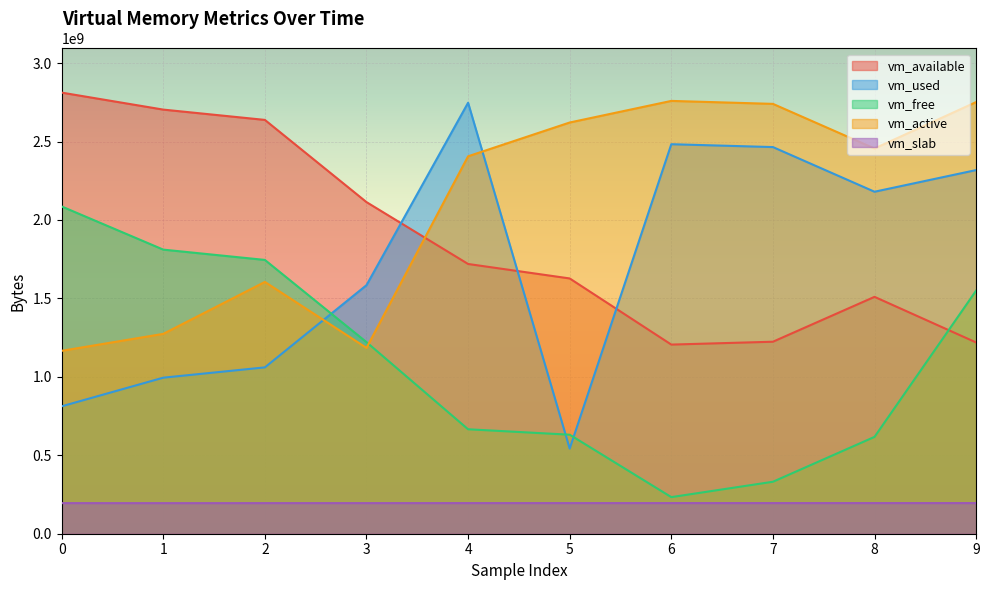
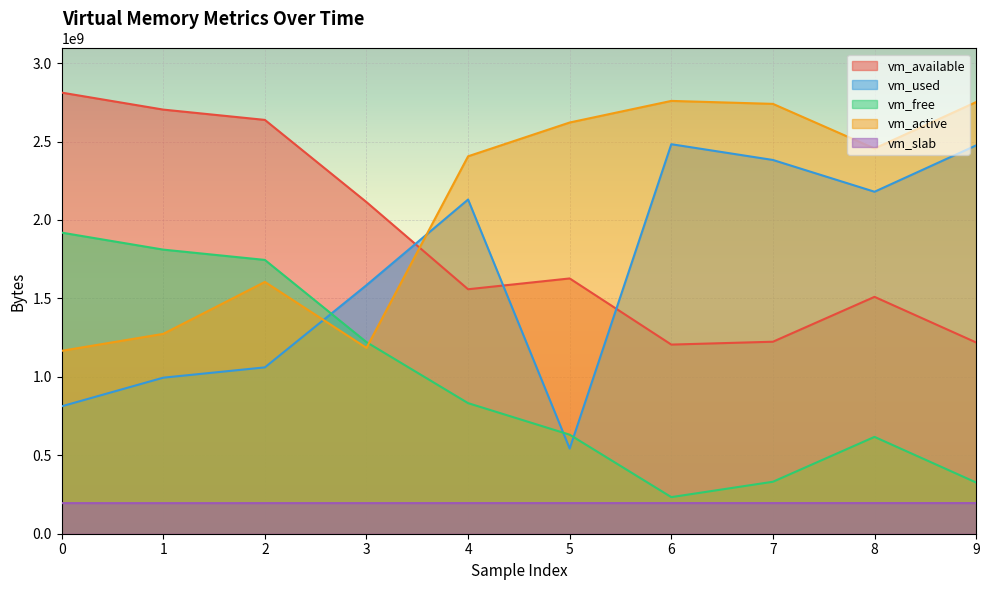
vm_free, 0: 2090000000 -> 1920000000
vm_available, 4: 1720000000 -> 1560000000
vm_used, 4: 2750000000 -> 2130000000
vm_free, 4: 670000000 -> 830000000
vm_used, 7: 2460000000 -> 2380000000
vm_used, 9: 2320000000 -> 2480000000
vm_free, 9: 1550000000 -> 330000000
